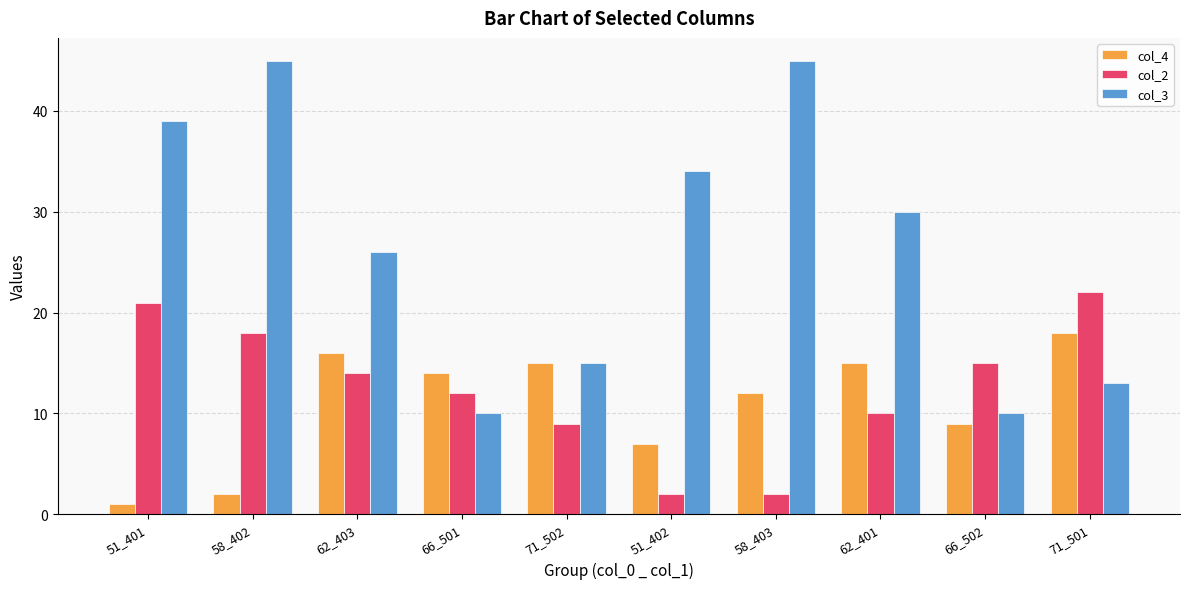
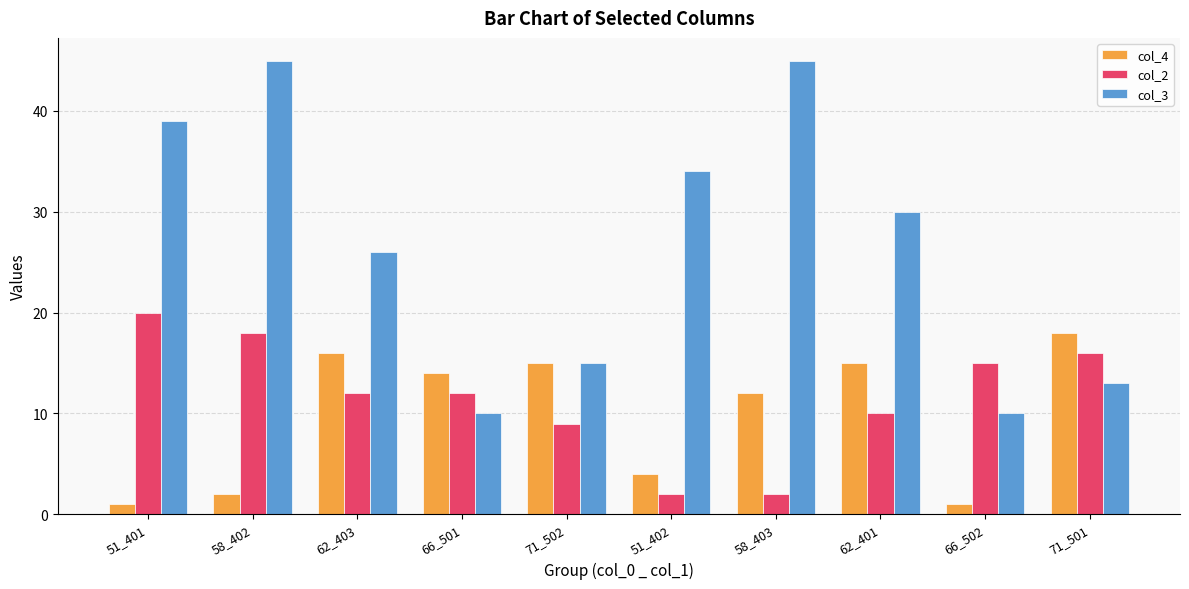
col_2, 51_401: 21 -> 20
col_2, 62_403: 14 -> 12
col_4, 51_402: 7 -> 4
col_4, 66_502: 9 -> 1
col_2, 71_501: 22 -> 16
